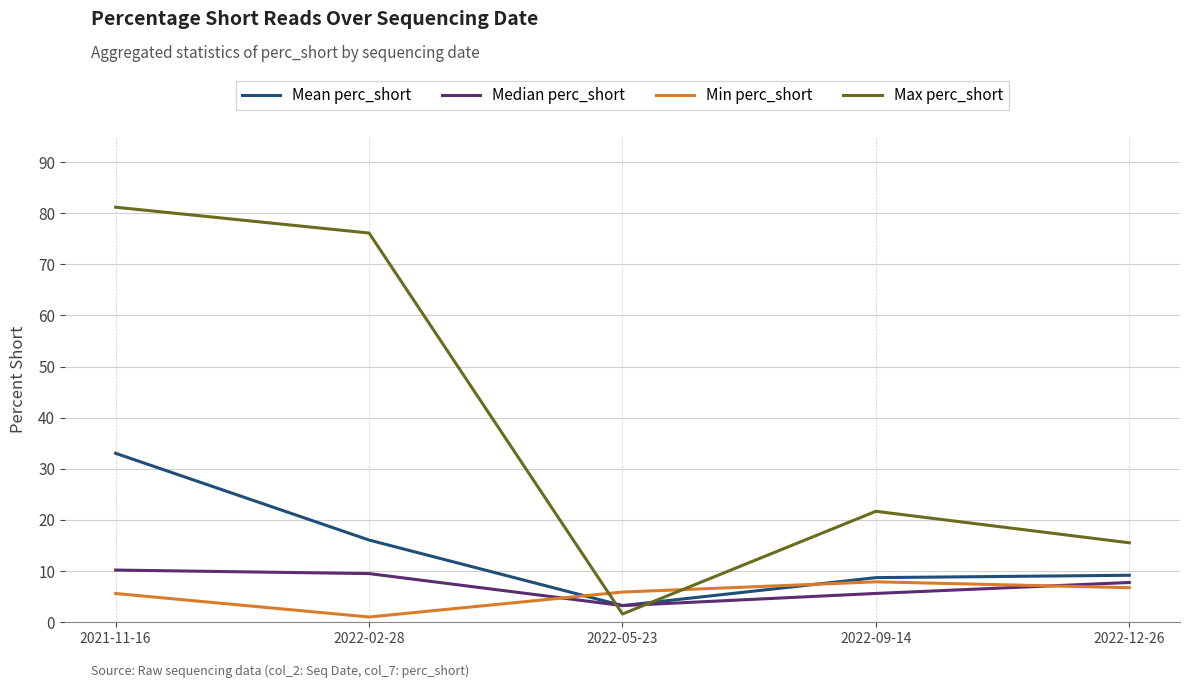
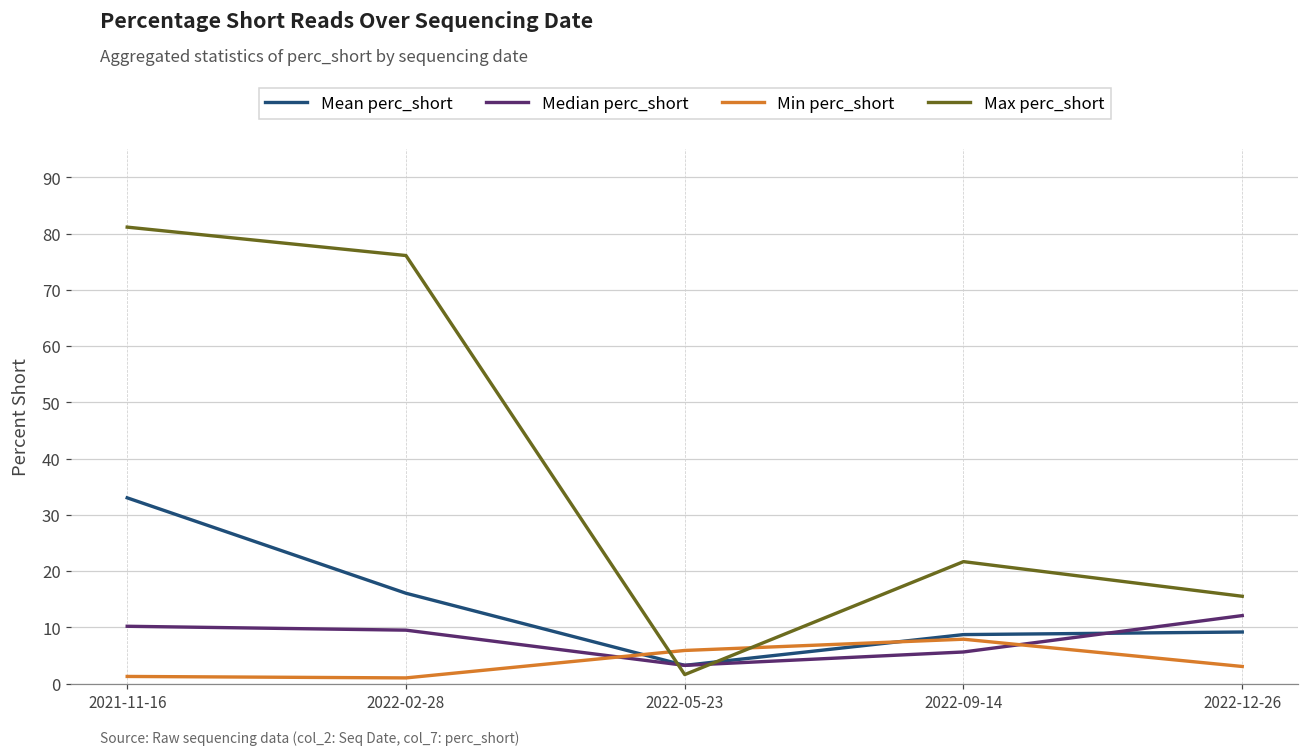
Min perc_short, 2021-11-16: 6 -> 1
Median perc_short, 2022-12-26: 8 -> 12
Min perc_short, 2022-12-26: 7 -> 3
